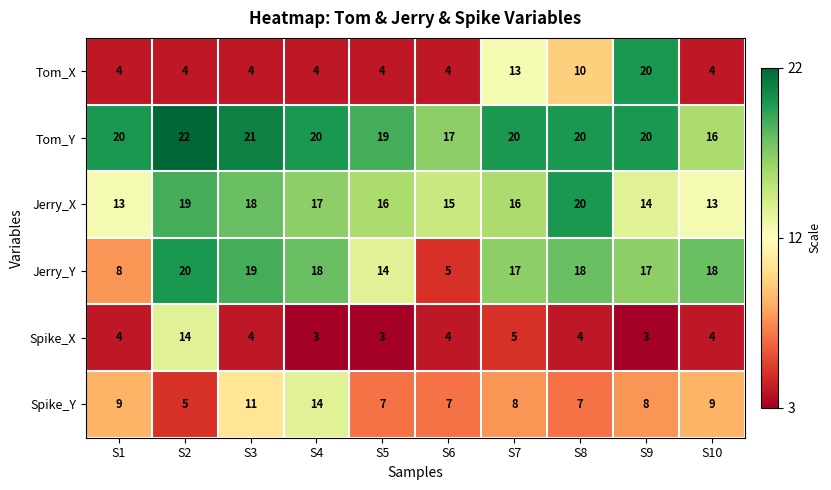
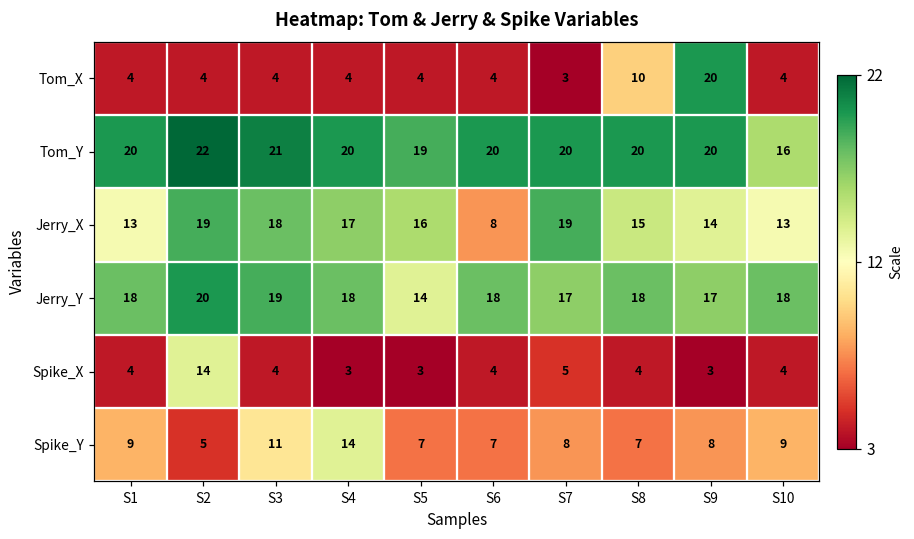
Tom_X, S7: 13 -> 3
Tom_Y, S6: 17 -> 20
Jerry_X, S6: 15 -> 8
Jerry_X, S7: 16 -> 19
Jerry_X, S8: 20 -> 15
Jerry_Y, S1: 8 -> 18
Jerry_Y, S6: 5 -> 18
